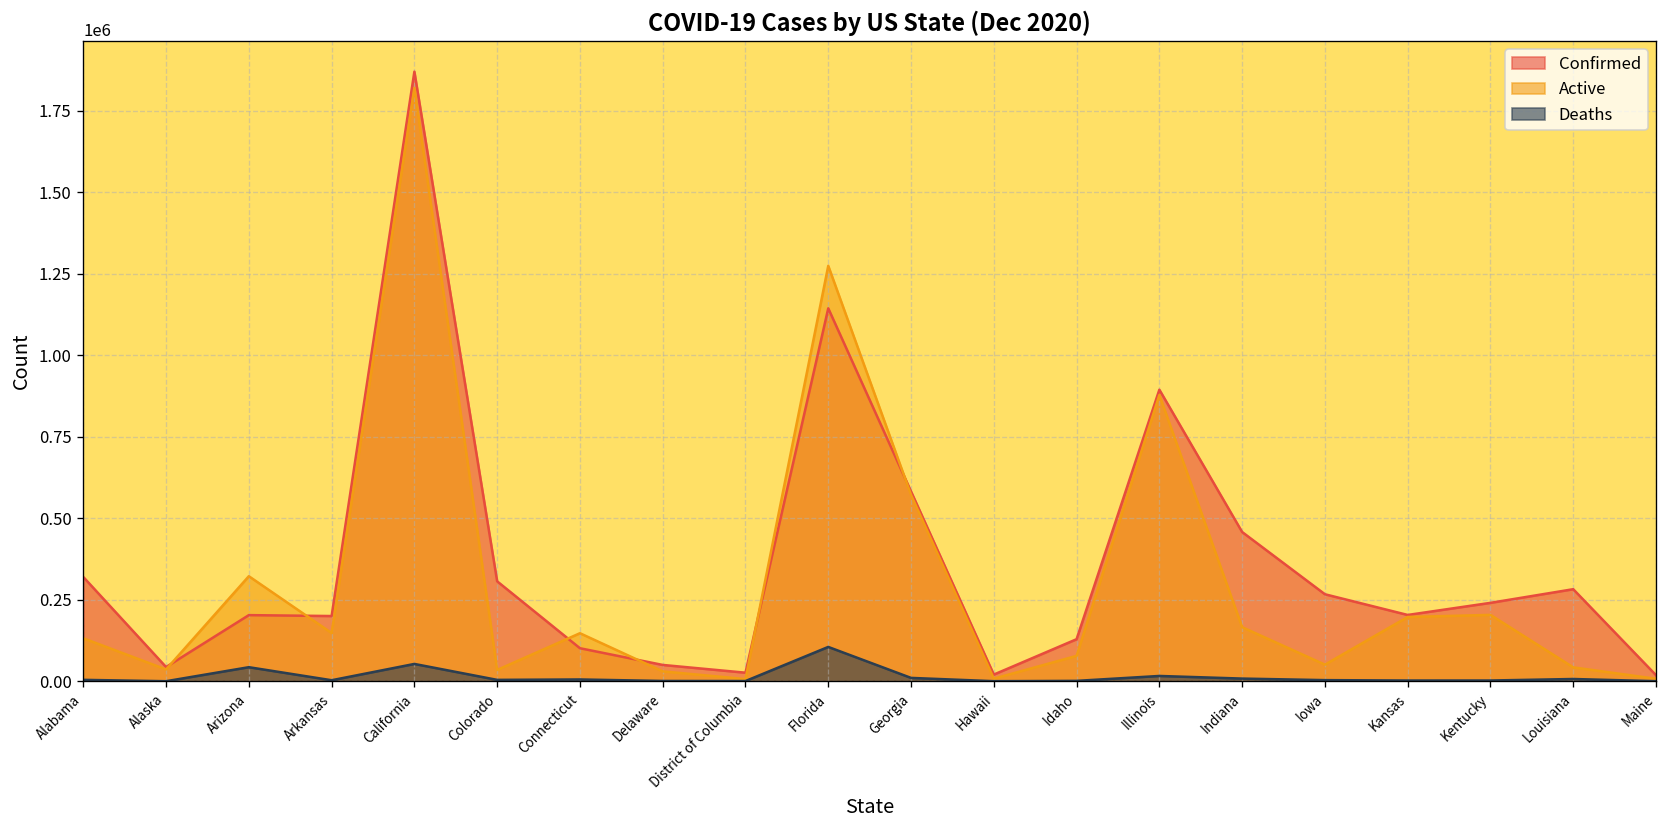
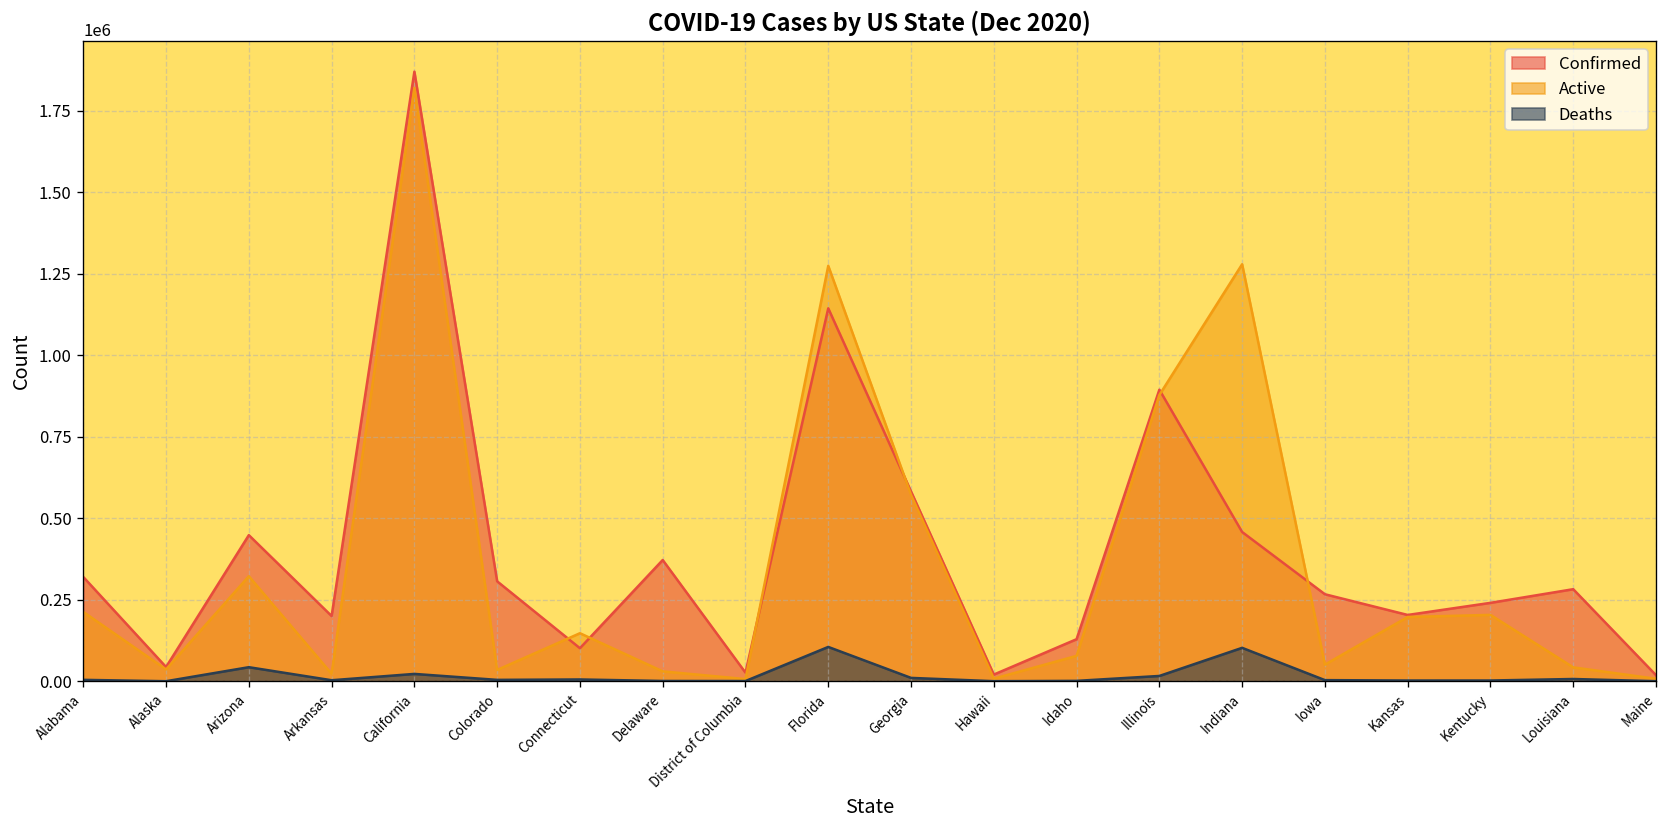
Active, Alabama: 130000 -> 210000
Confirmed, Arizona: 200000 -> 450000
Active, Arkansas: 150000 -> 20000
Deaths, California: 50000 -> 20000
Confirmed, Delaware: 50000 -> 370000
Active, Indiana: 170000 -> 1280000
Deaths, Indiana: 10000 -> 100000
